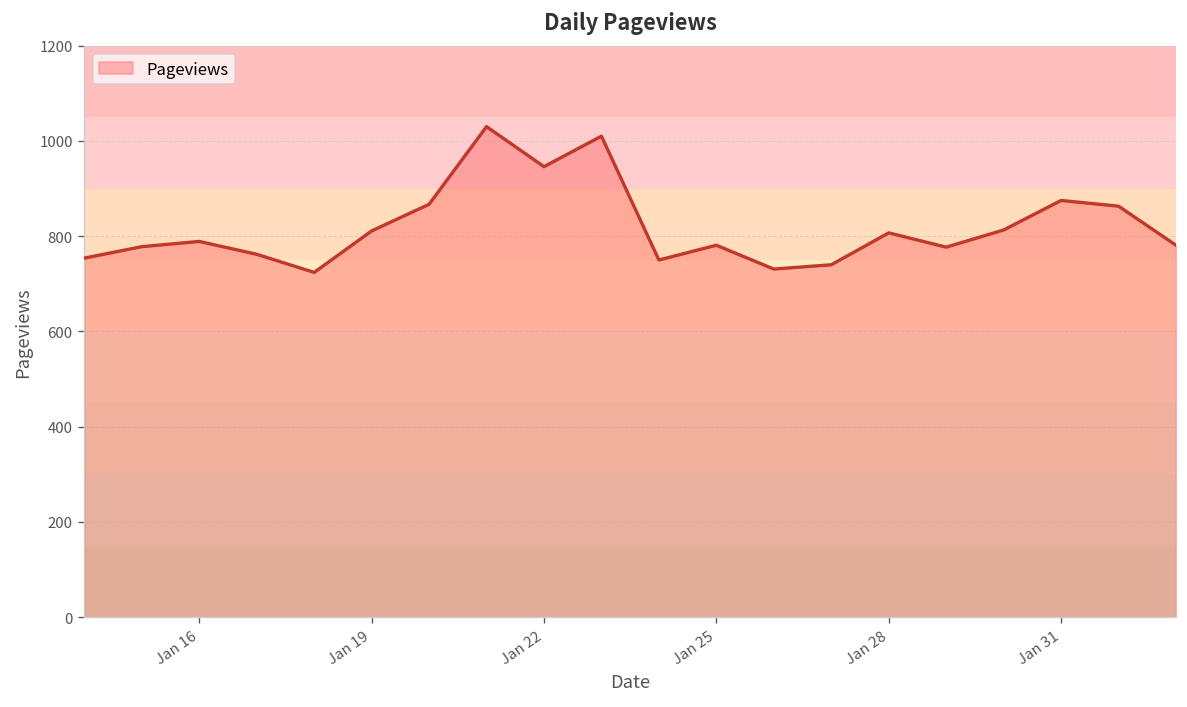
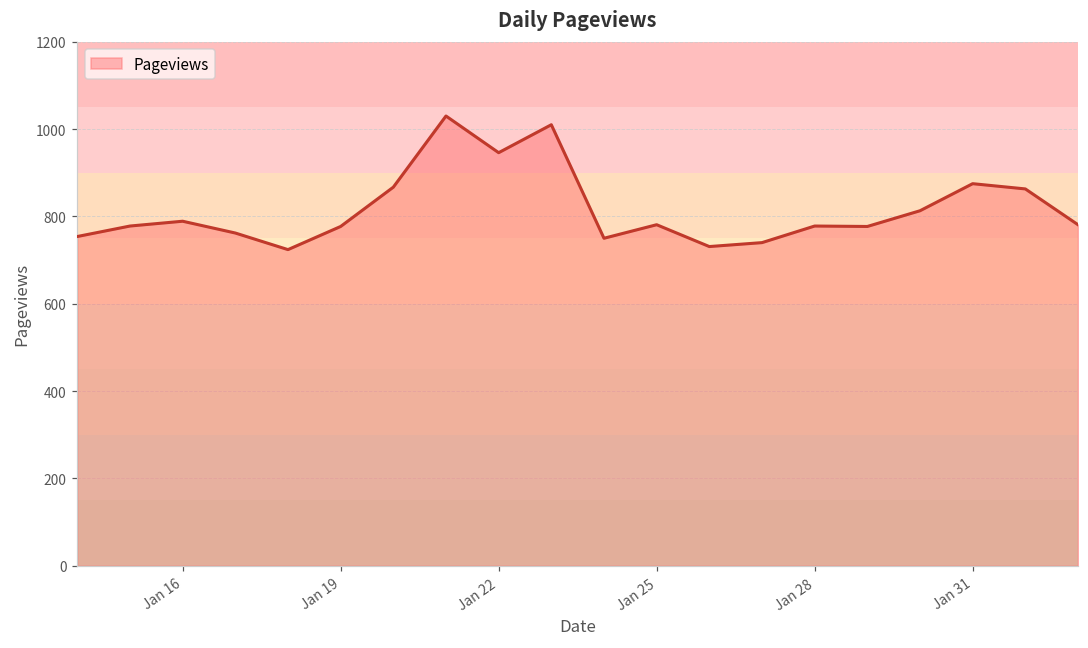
Jan 19: 810 -> 780
Jan 28: 810 -> 780
